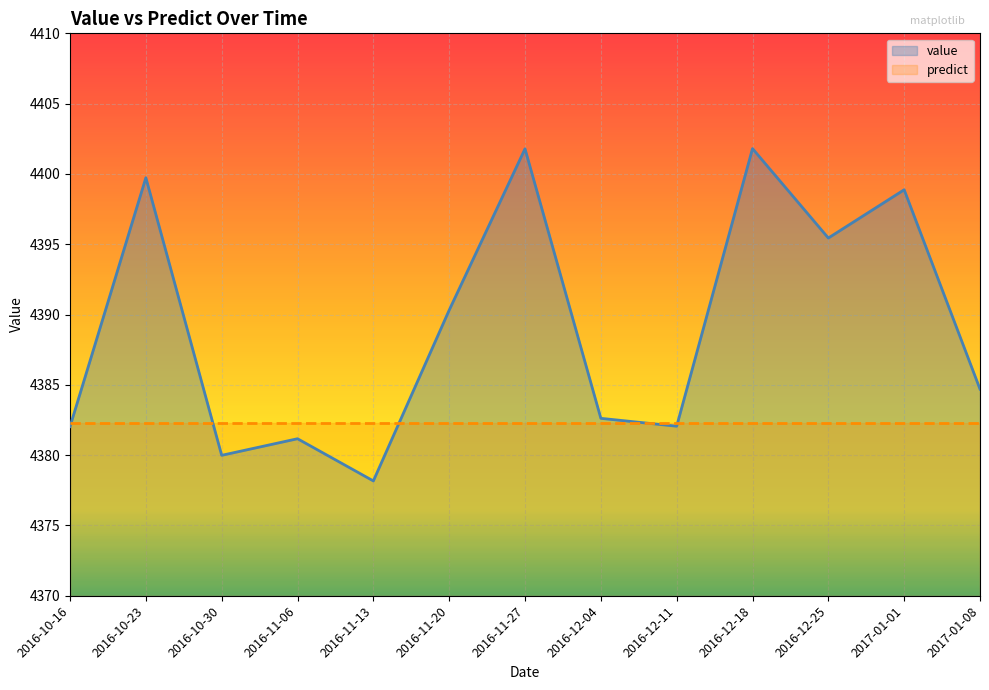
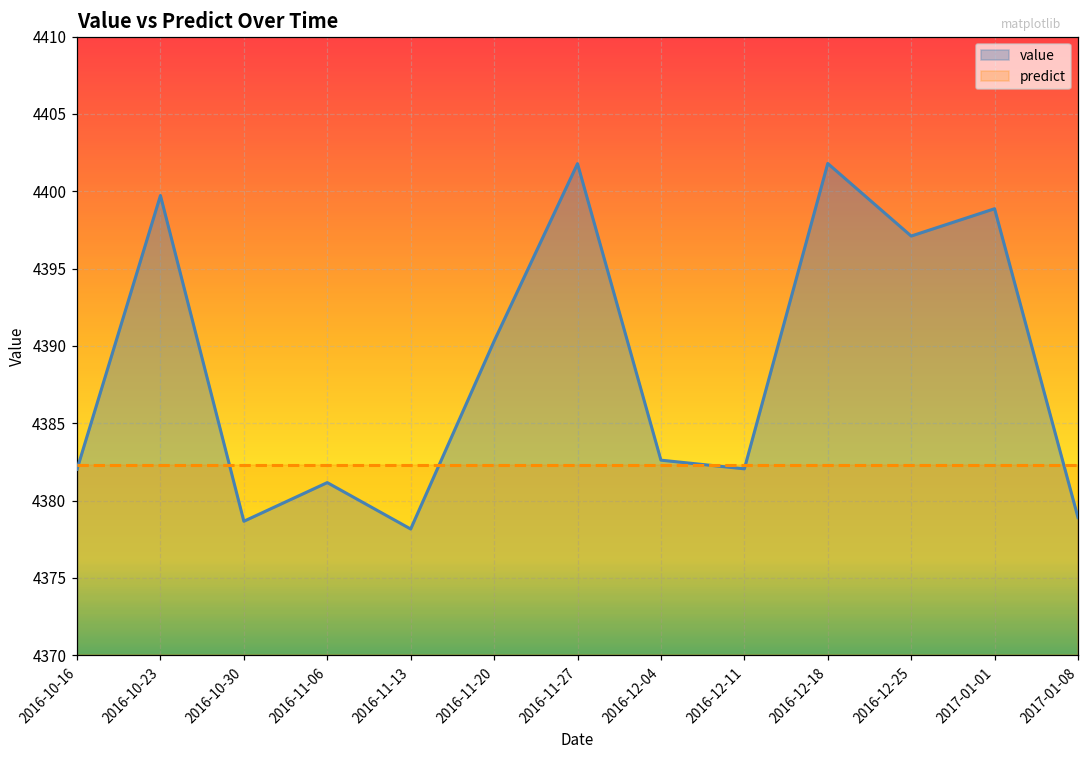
value, 2016-10-30: 4380.0 -> 4378.7
value, 2016-12-25: 4395.4 -> 4397.1
value, 2017-01-08: 4384.7 -> 4378.9
